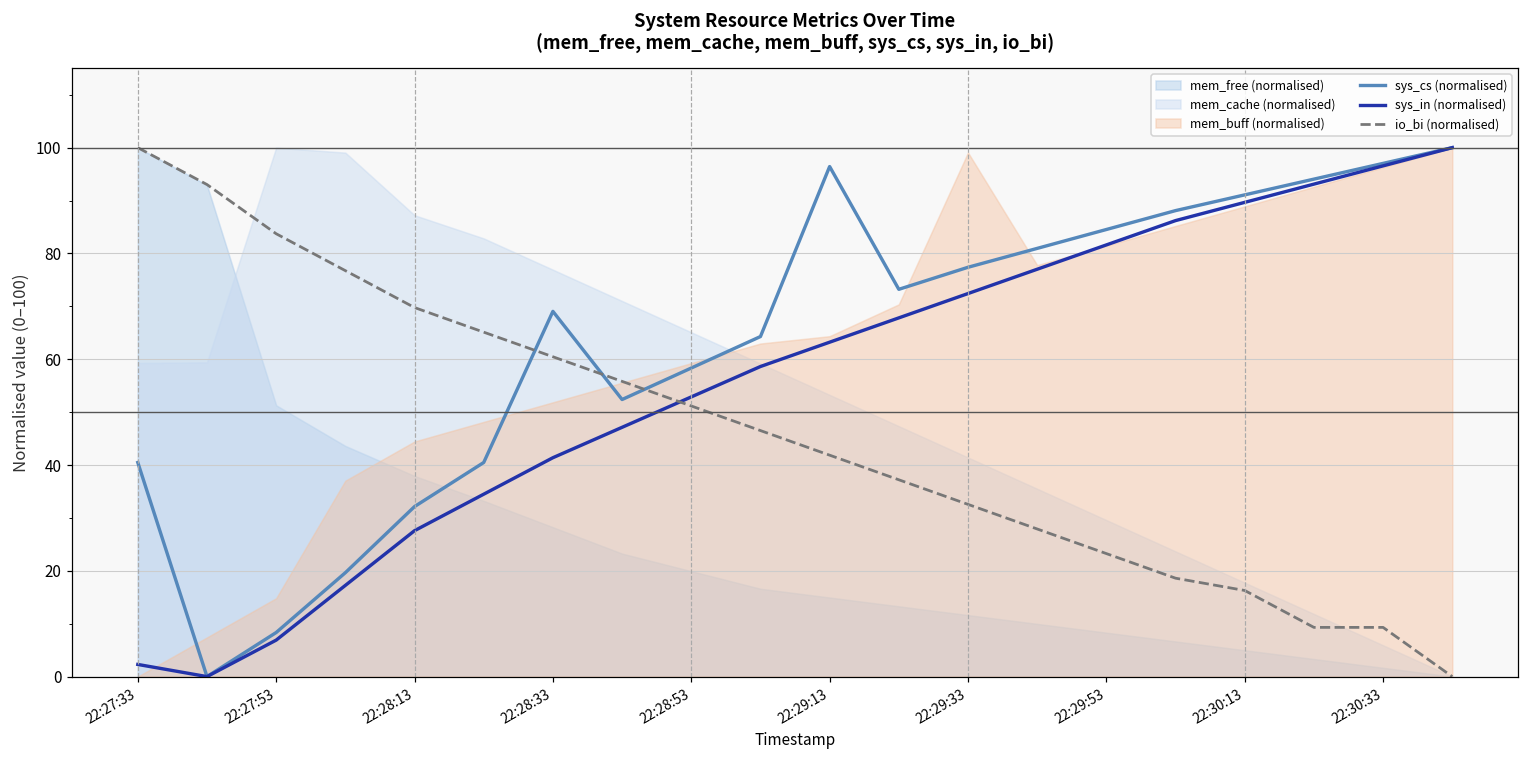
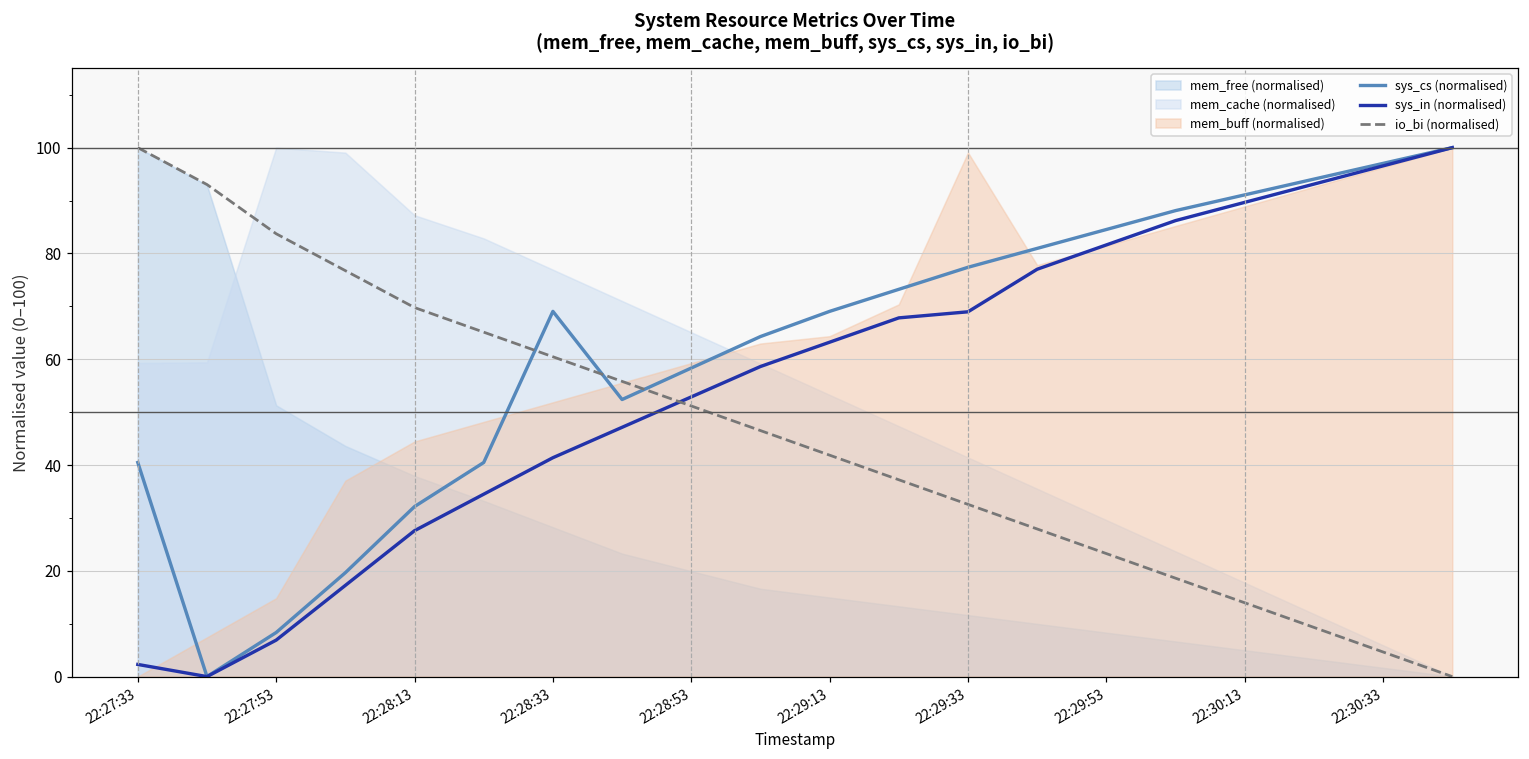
sys_cs (normalised), 22:29:13: 96 -> 69
sys_in (normalised), 22:29:33: 72 -> 69
io_bi (normalised), 22:30:13: 16 -> 14
io_bi (normalised), 22:30:33: 9 -> 5
